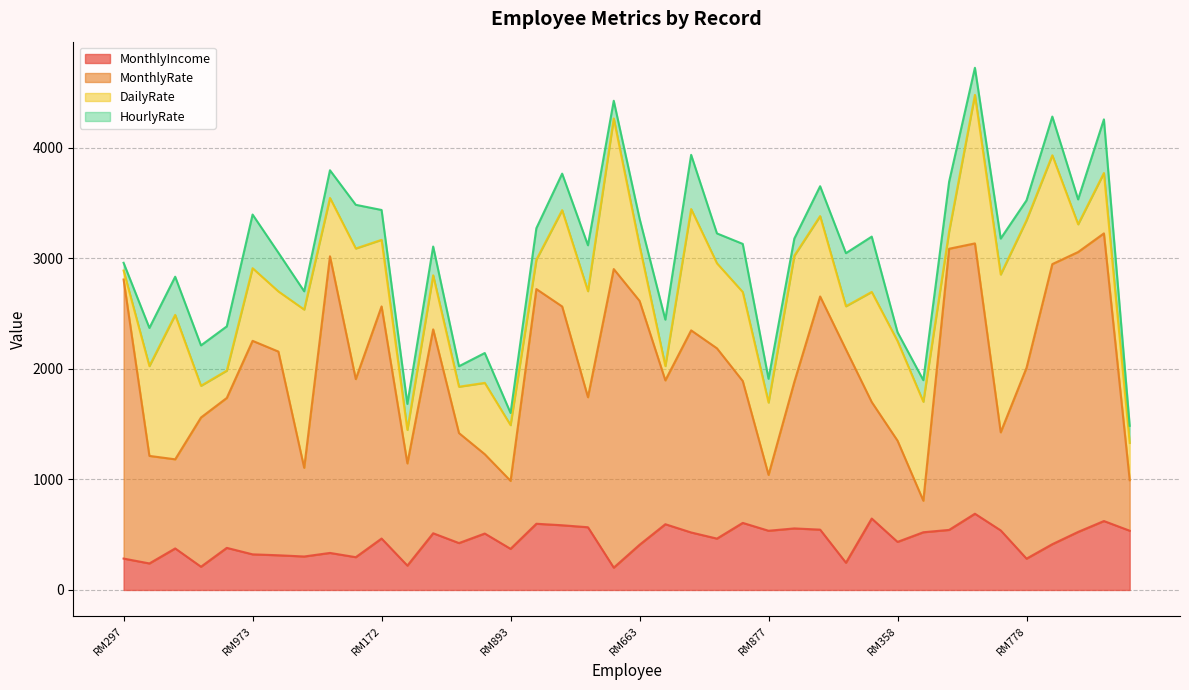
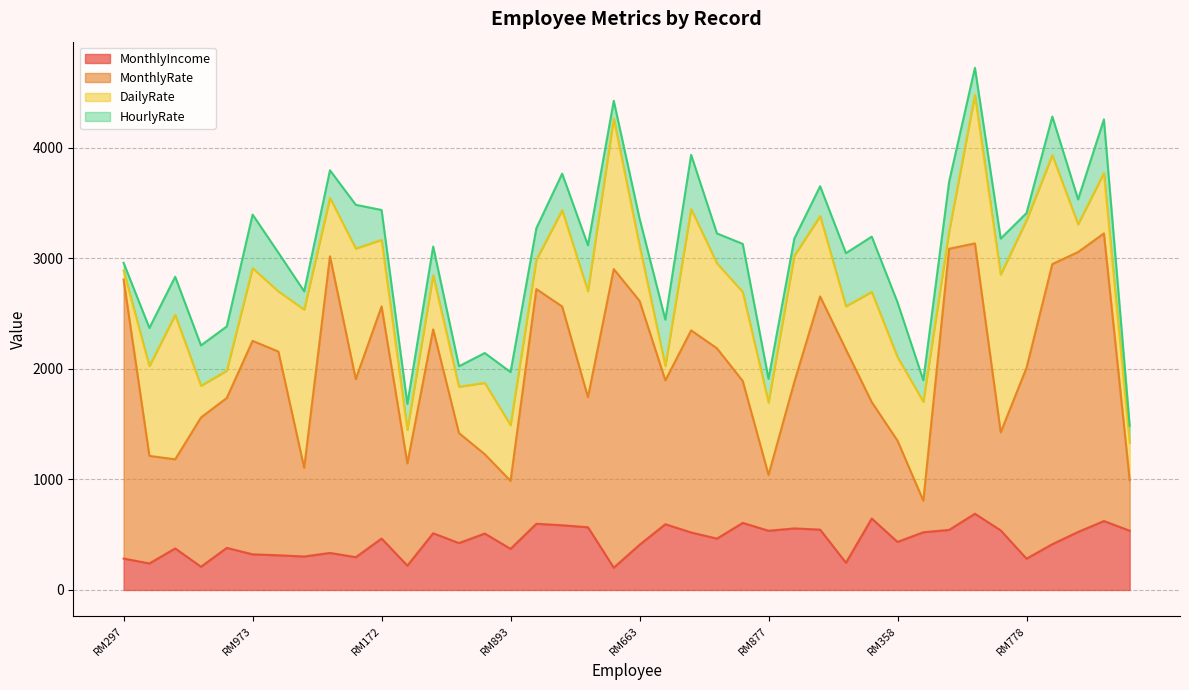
HourlyRate, RM893: 110 -> 480
DailyRate, RM358: 900 -> 760
HourlyRate, RM358: 80 -> 500
HourlyRate, RM778: 180 -> 70
